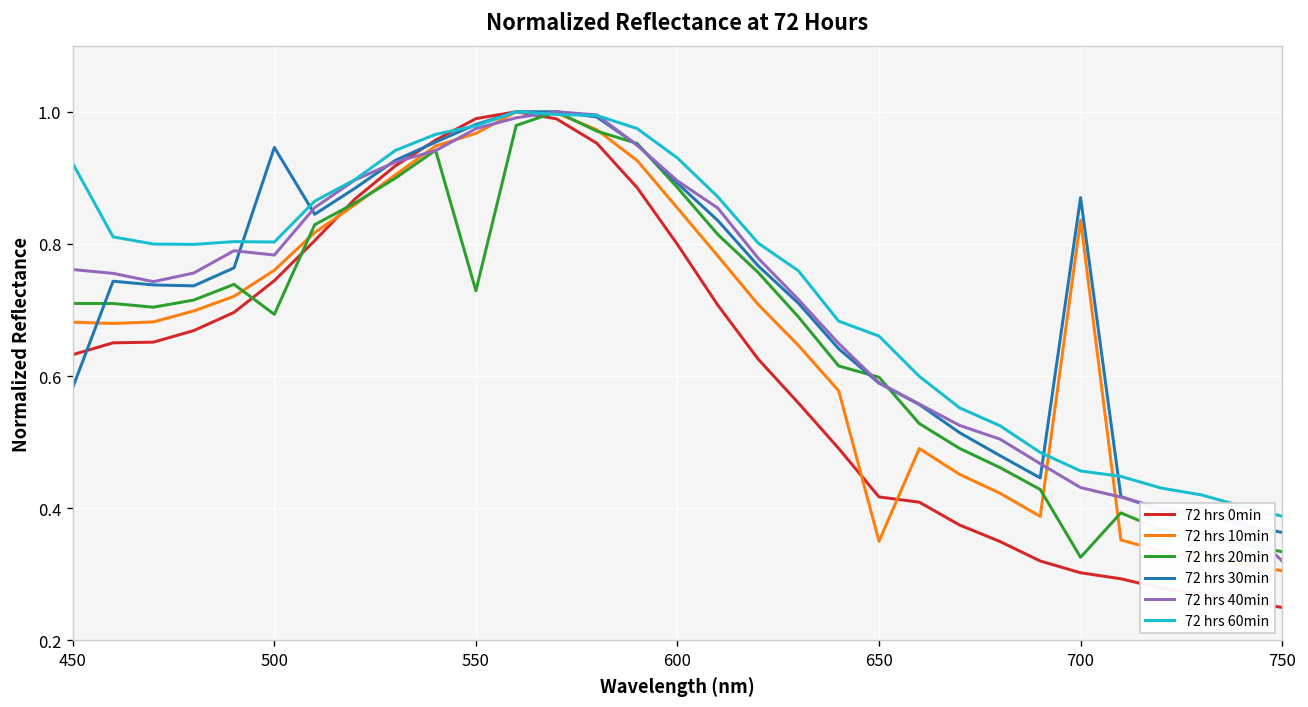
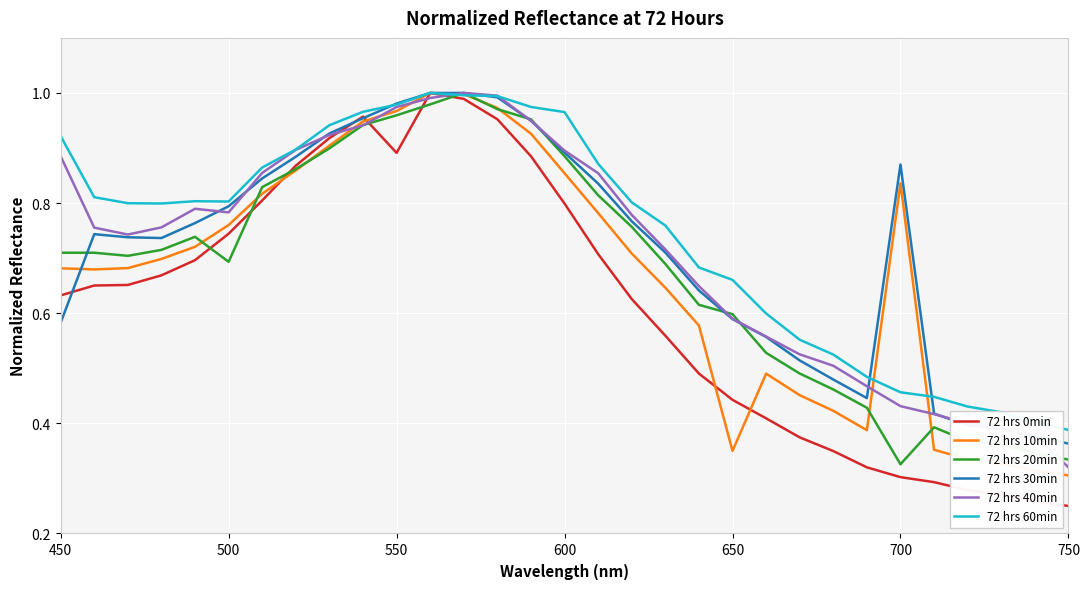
72 hrs 40min, 450: 0.76 -> 0.89
72 hrs 30min, 500: 0.95 -> 0.79
72 hrs 0min, 550: 0.99 -> 0.89
72 hrs 20min, 550: 0.73 -> 0.96
72 hrs 60min, 600: 0.93 -> 0.97
72 hrs 0min, 650: 0.42 -> 0.44
